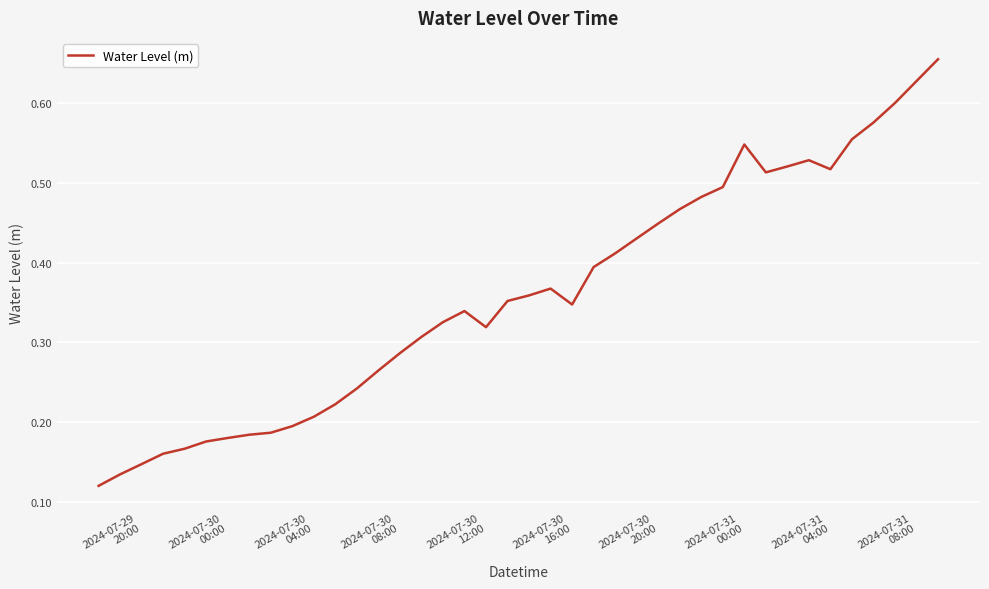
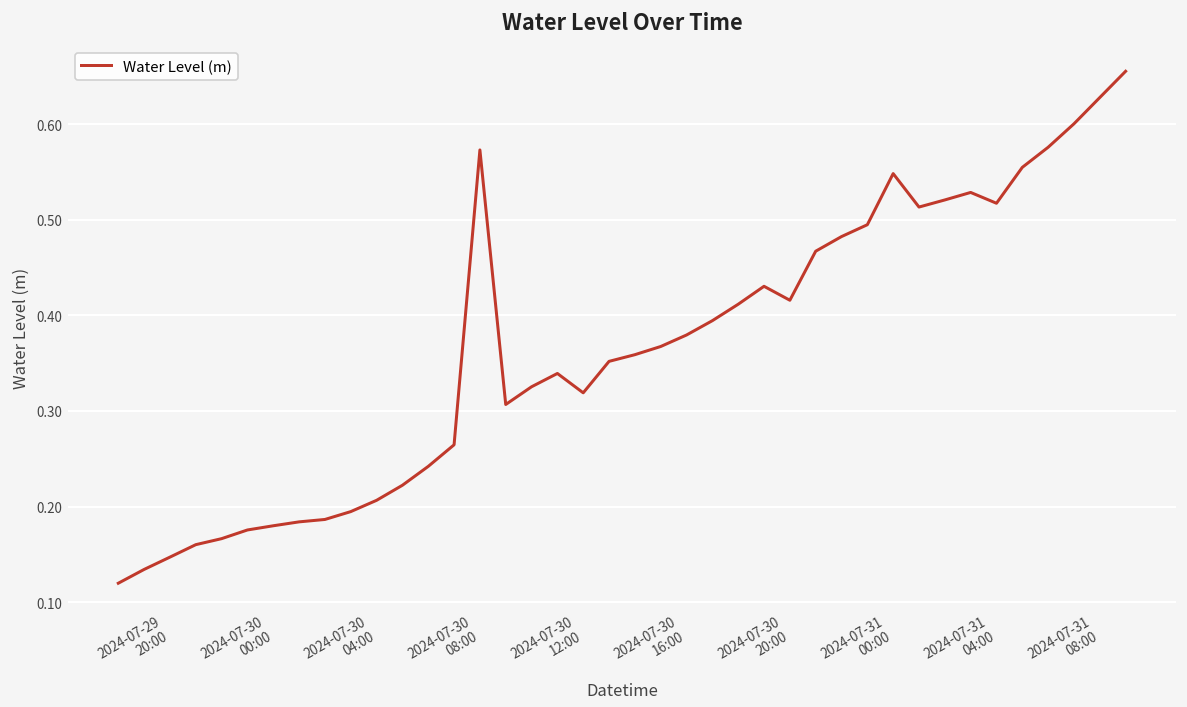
2024-07-30 08:00: 0.29 -> 0.57
2024-07-30 16:00: 0.35 -> 0.38
2024-07-30 20:00: 0.45 -> 0.42
